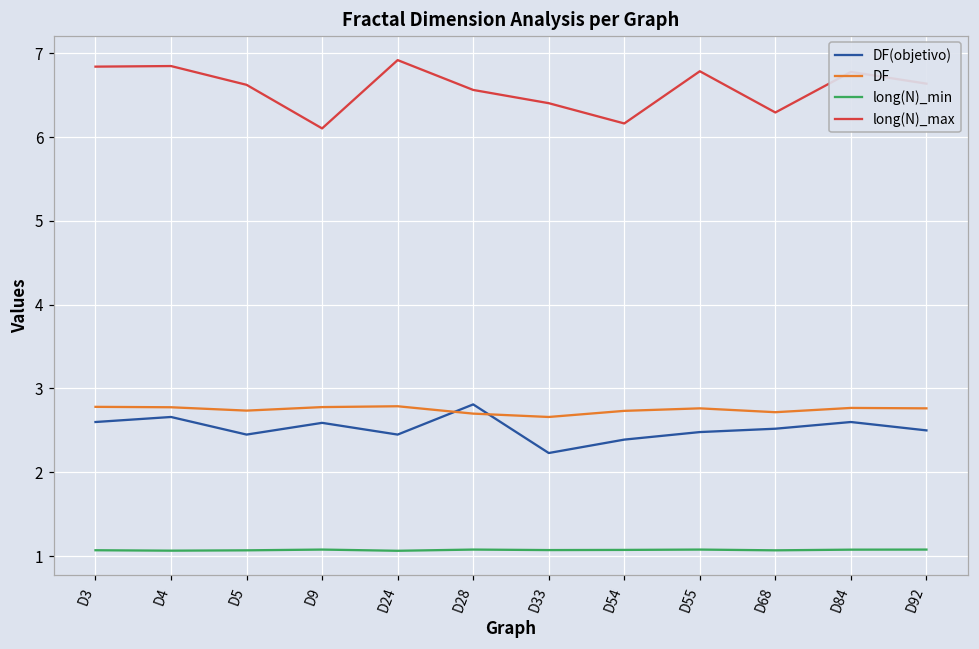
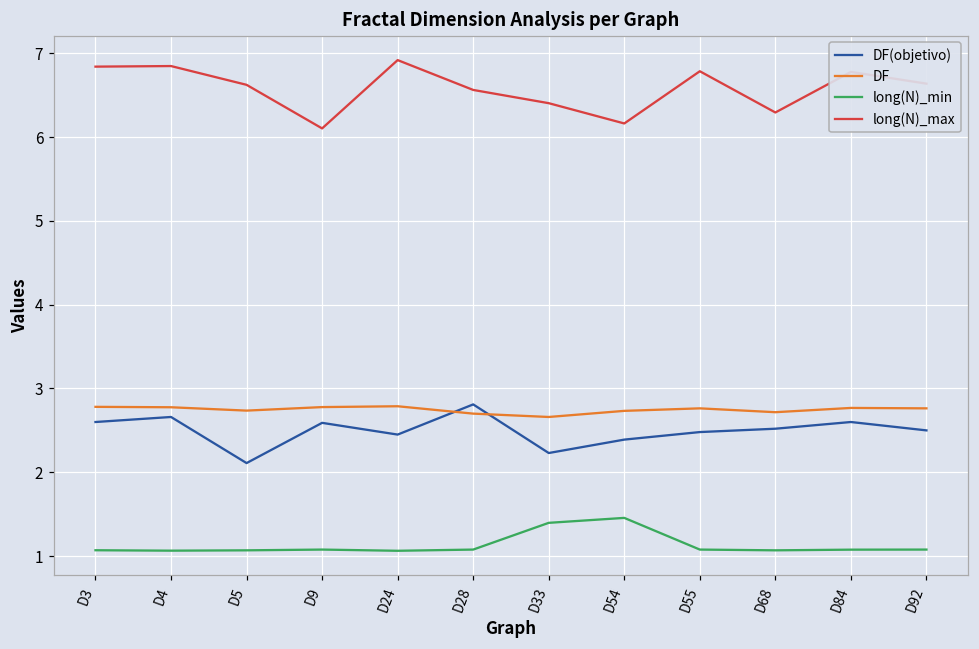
DF(objetivo), D5: 2.5 -> 2.1
long(N)_min, D33: 1.1 -> 1.4
long(N)_min, D54: 1.1 -> 1.5
